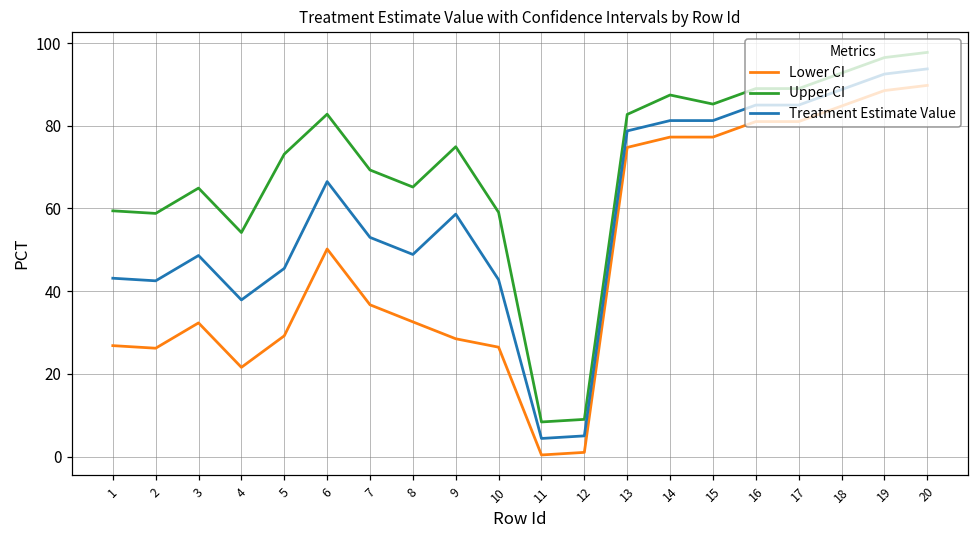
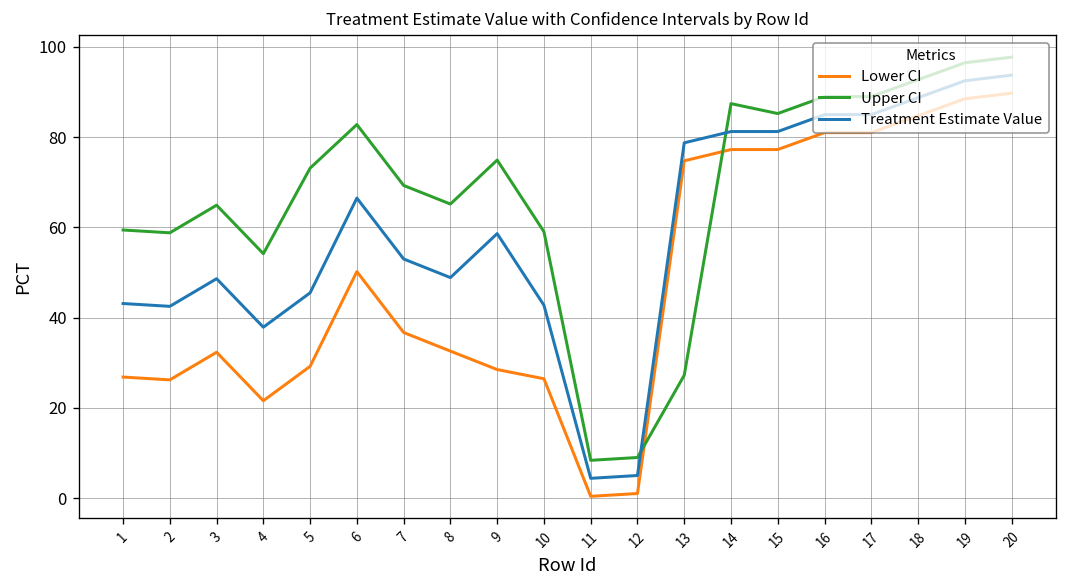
Upper CI, 13: 83 -> 27
